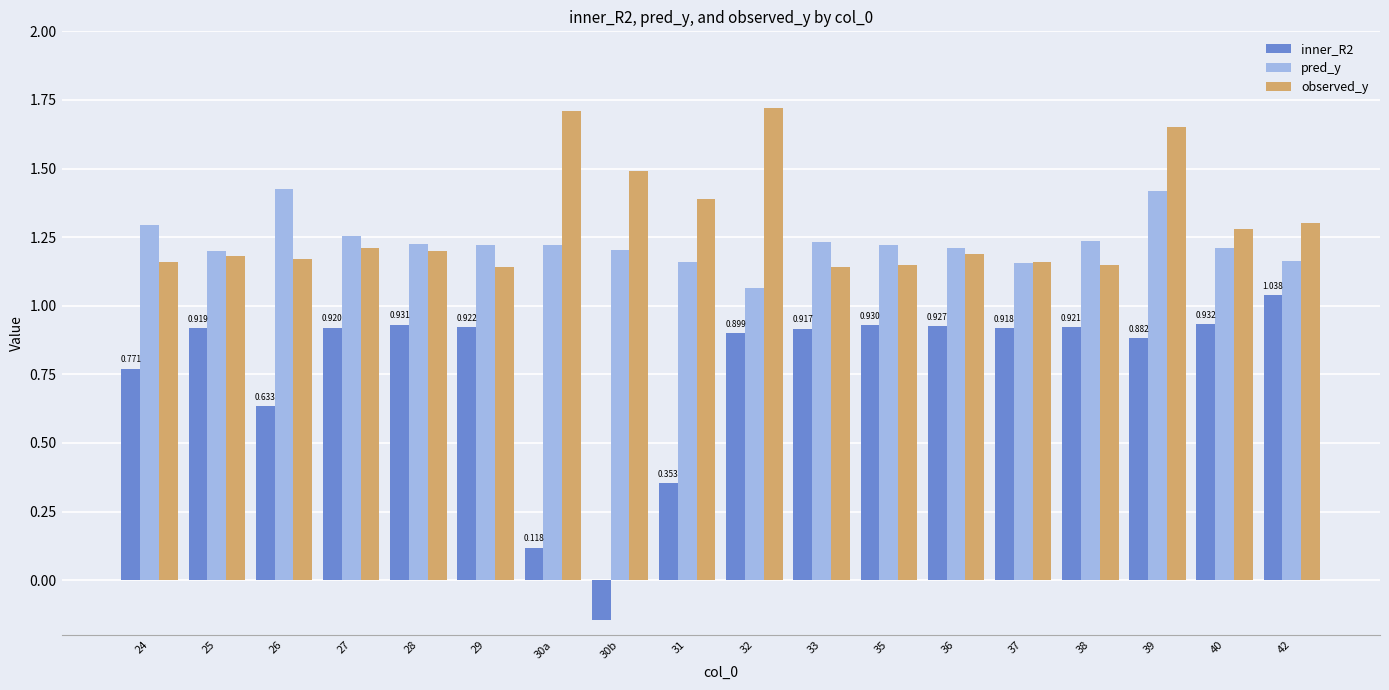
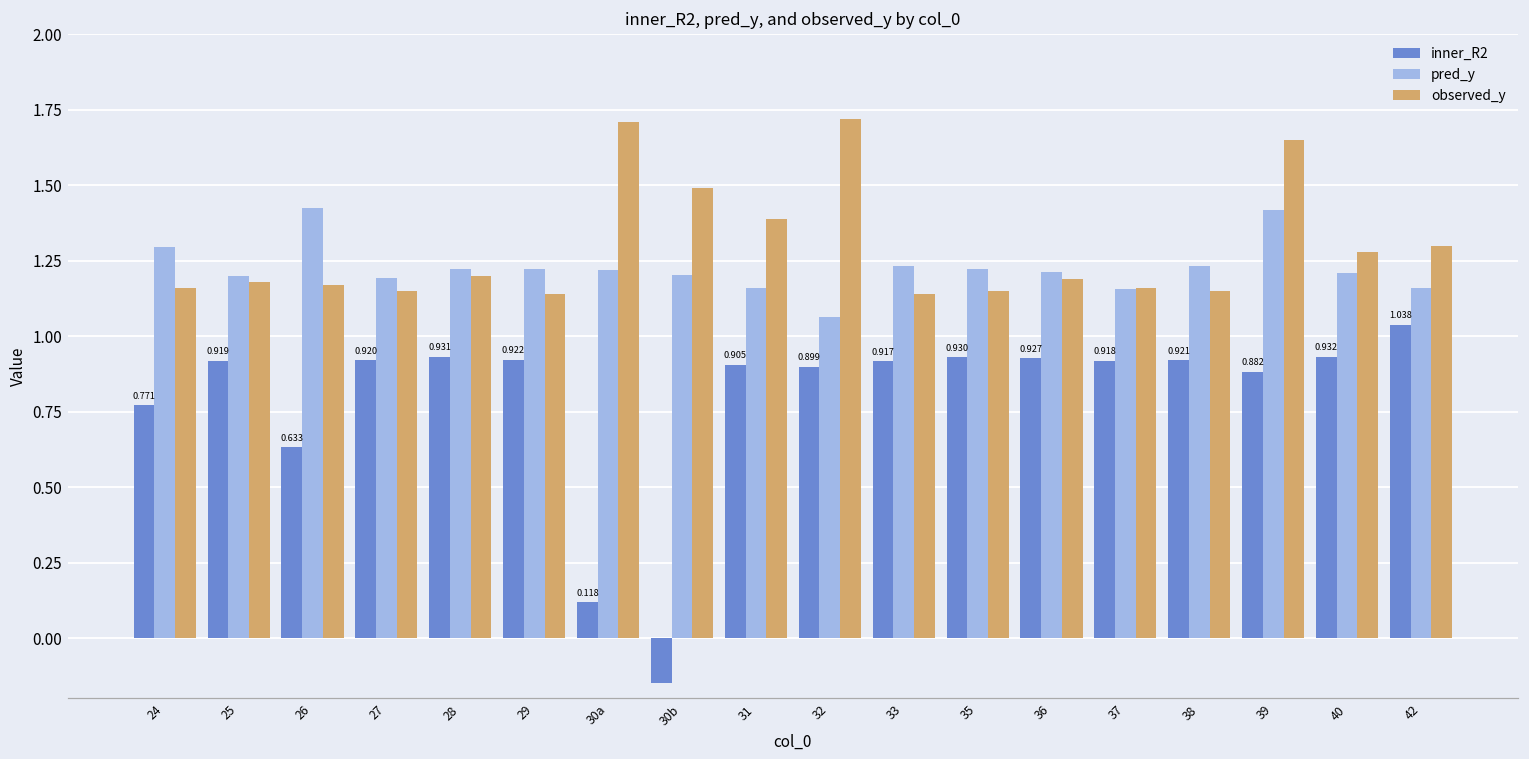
pred_y, 27: 1.25 -> 1.19
observed_y, 27: 1.21 -> 1.15
inner_R2, 31: 0.353 -> 0.905
